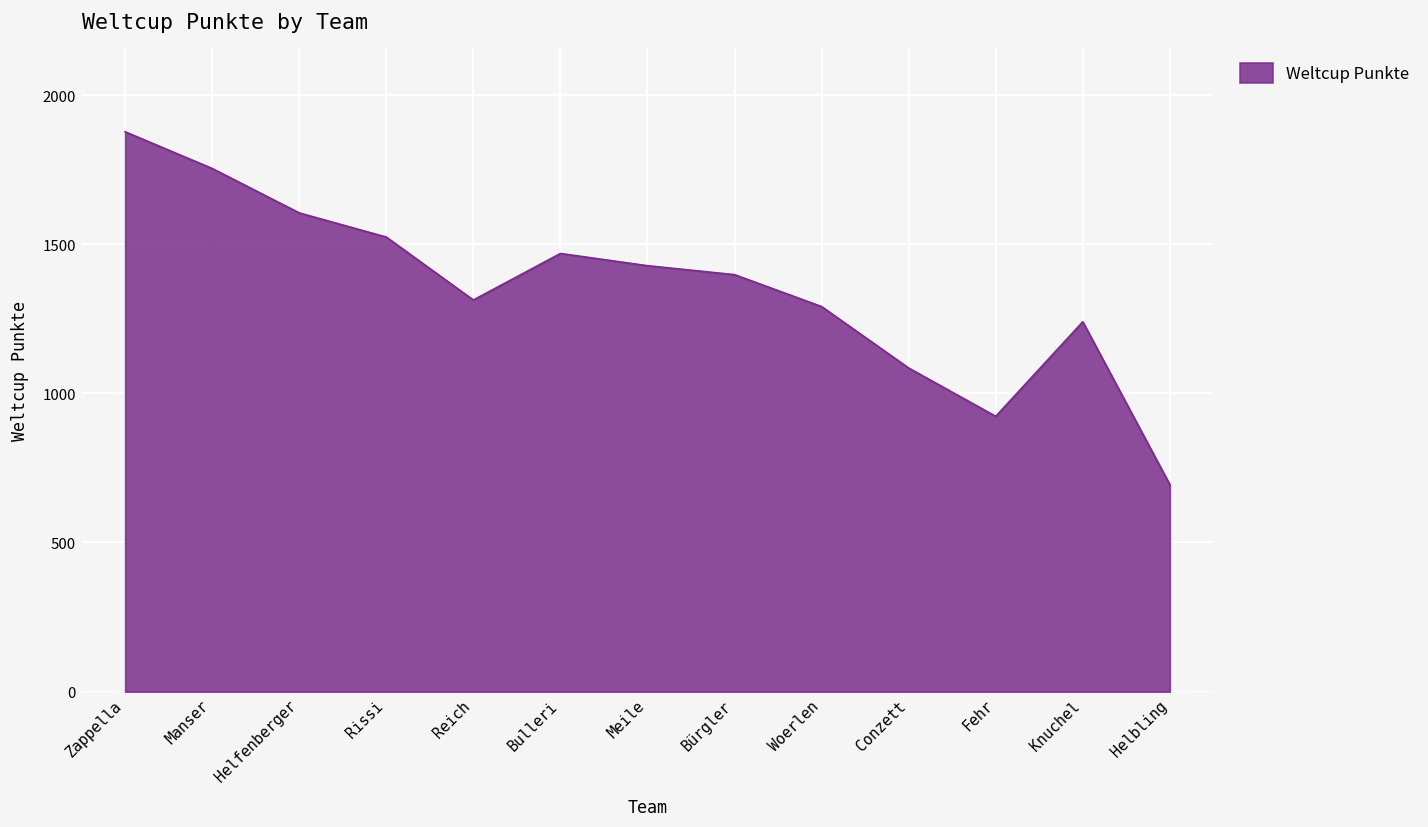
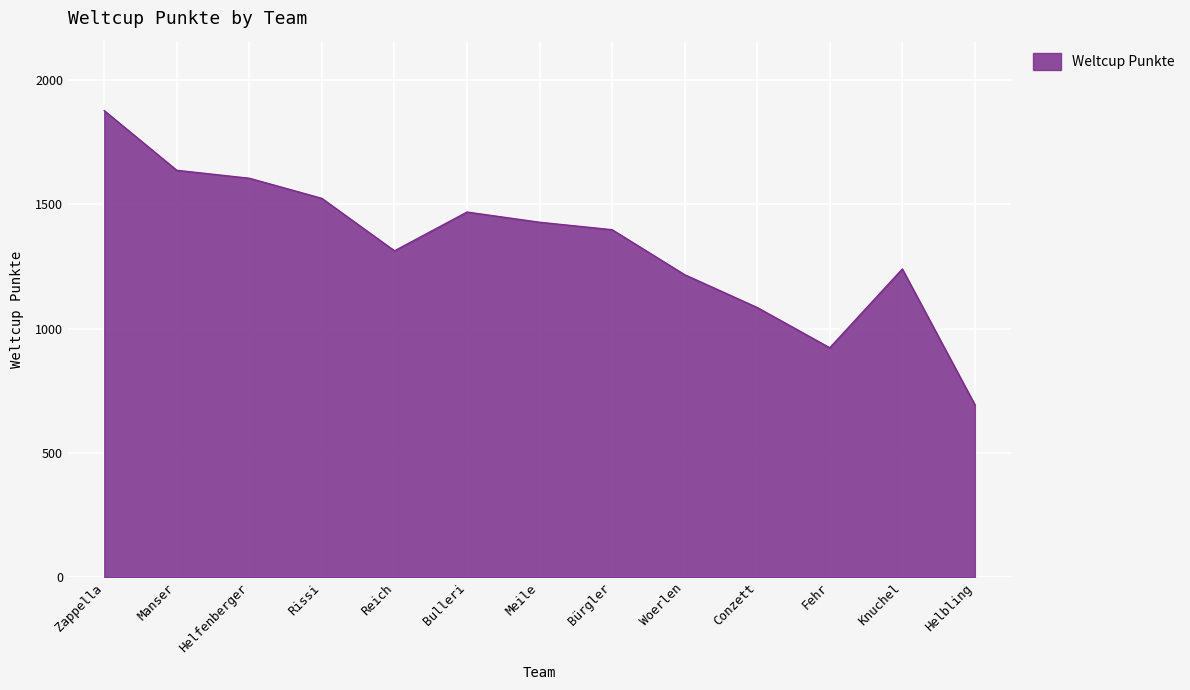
Manser: 1750 -> 1640
Woerlen: 1290 -> 1220
